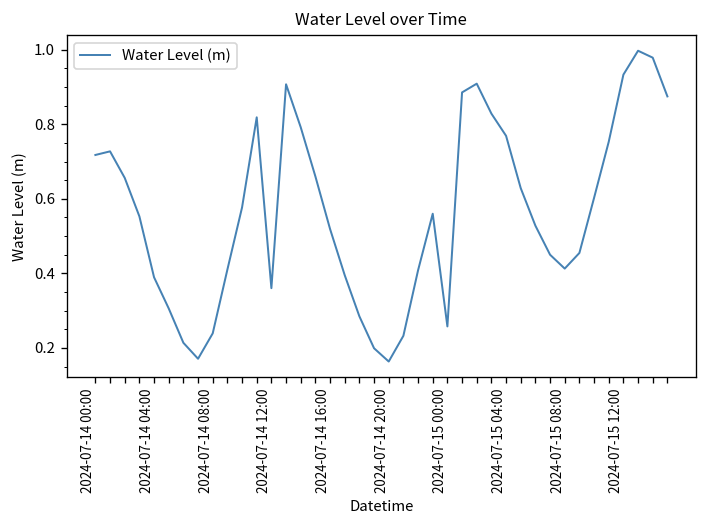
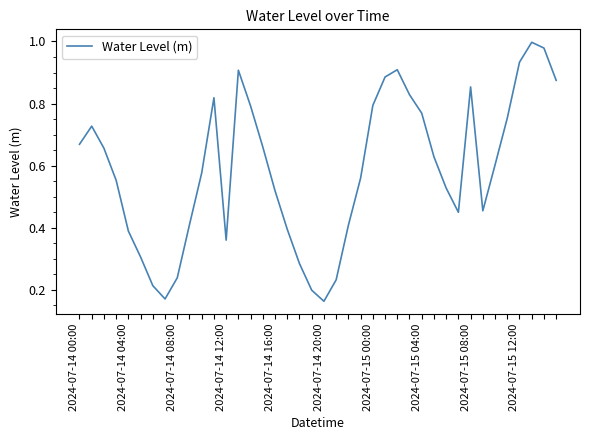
2024-07-14 00:00: 0.72 -> 0.67
2024-07-15 00:00: 0.26 -> 0.79
2024-07-15 08:00: 0.41 -> 0.85
